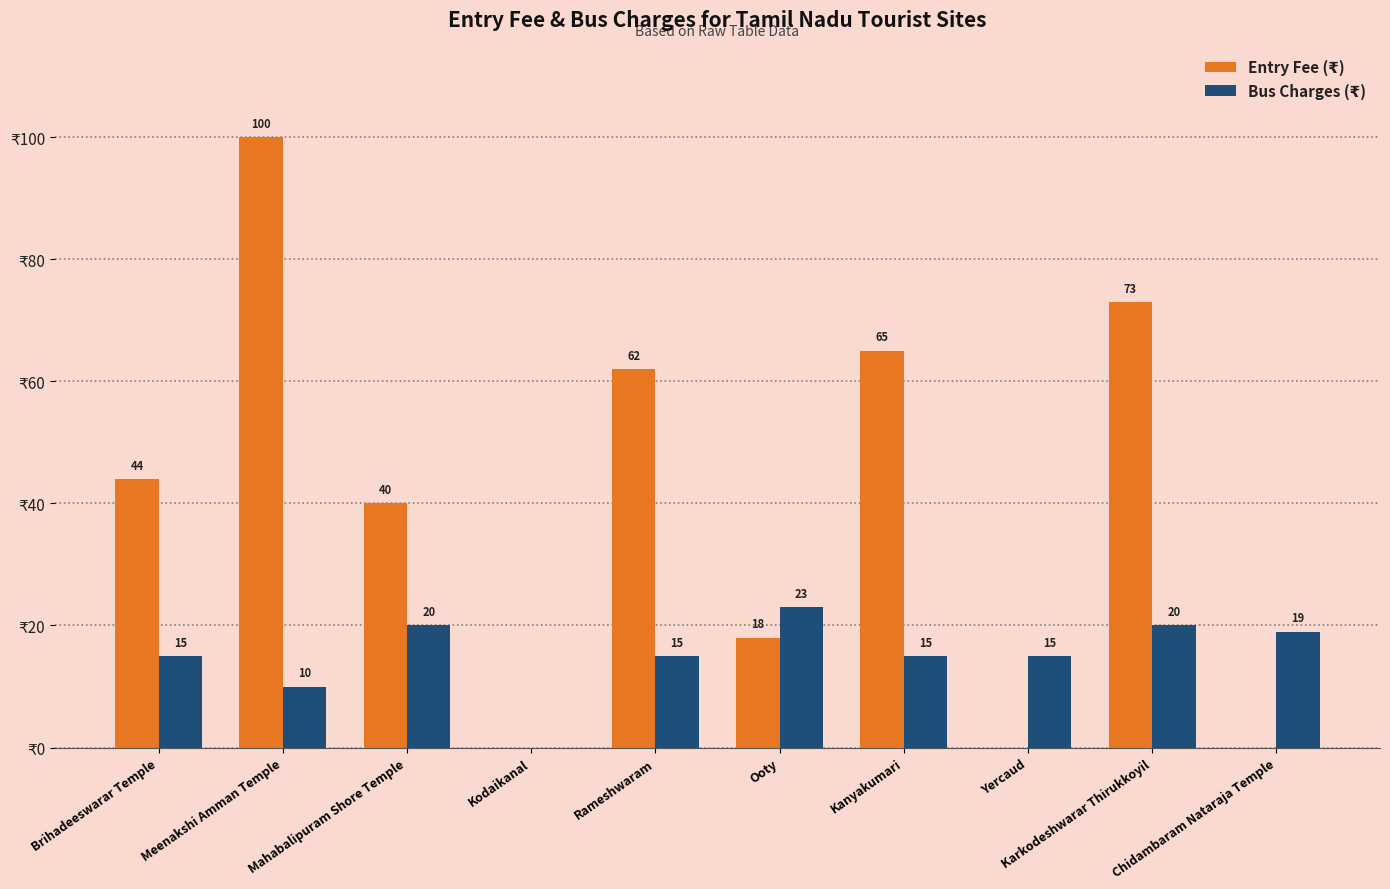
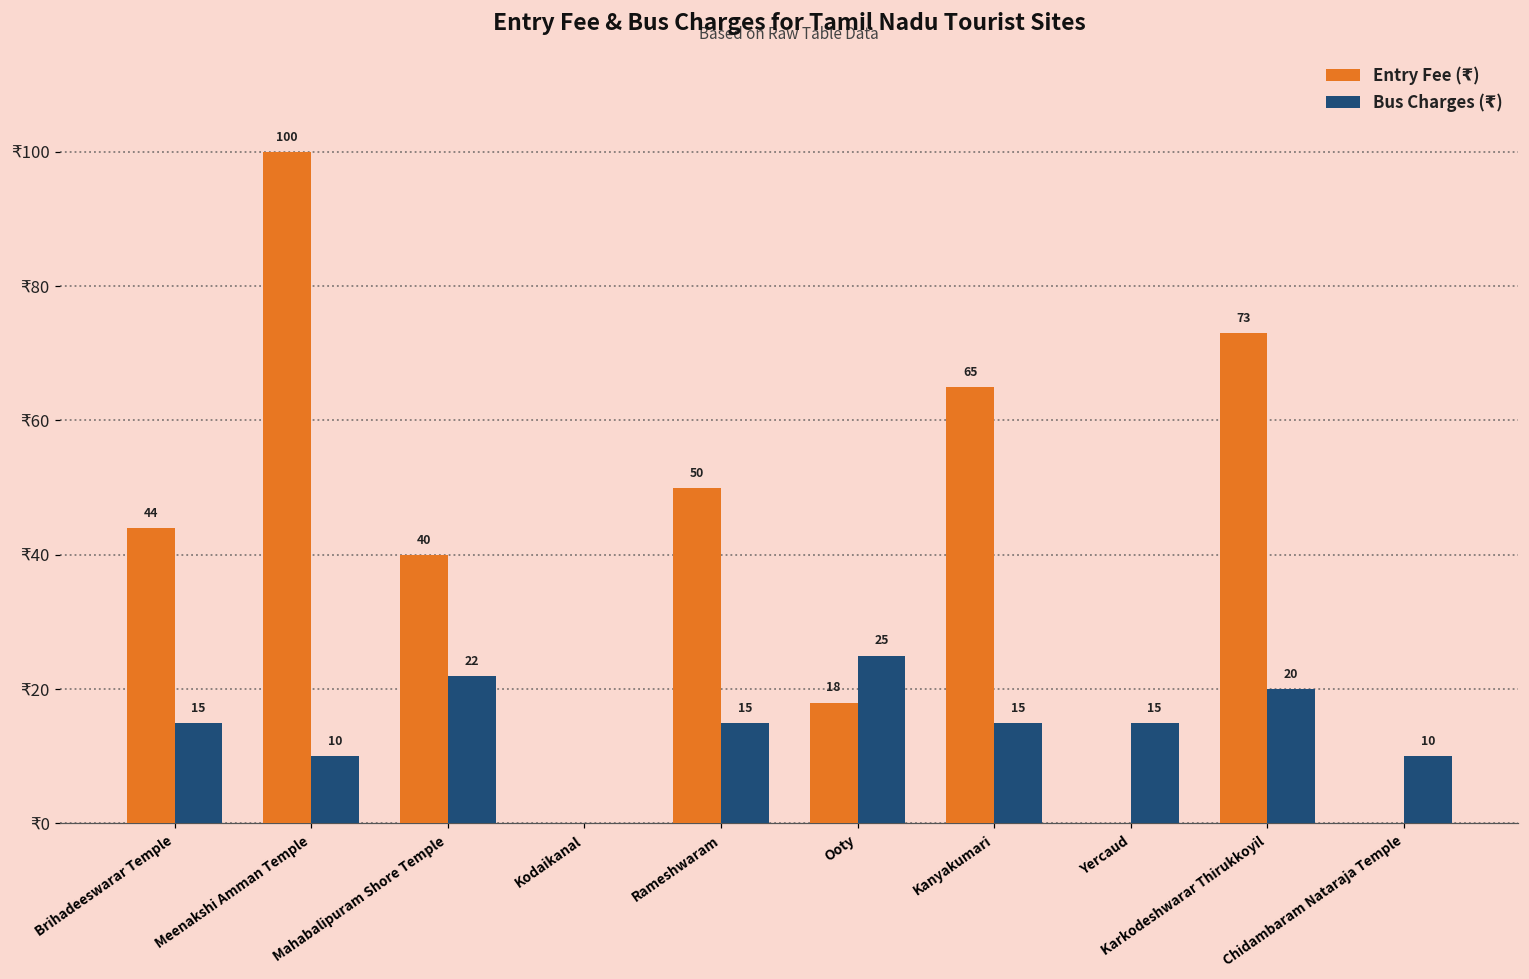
Bus Charges (₹), Mahabalipuram Shore Temple: 20 -> 22
Entry Fee (₹), Rameshwaram: 62 -> 50
Bus Charges (₹), Ooty: 23 -> 25
Bus Charges (₹), Chidambaram Nataraja Temple: 19 -> 10
